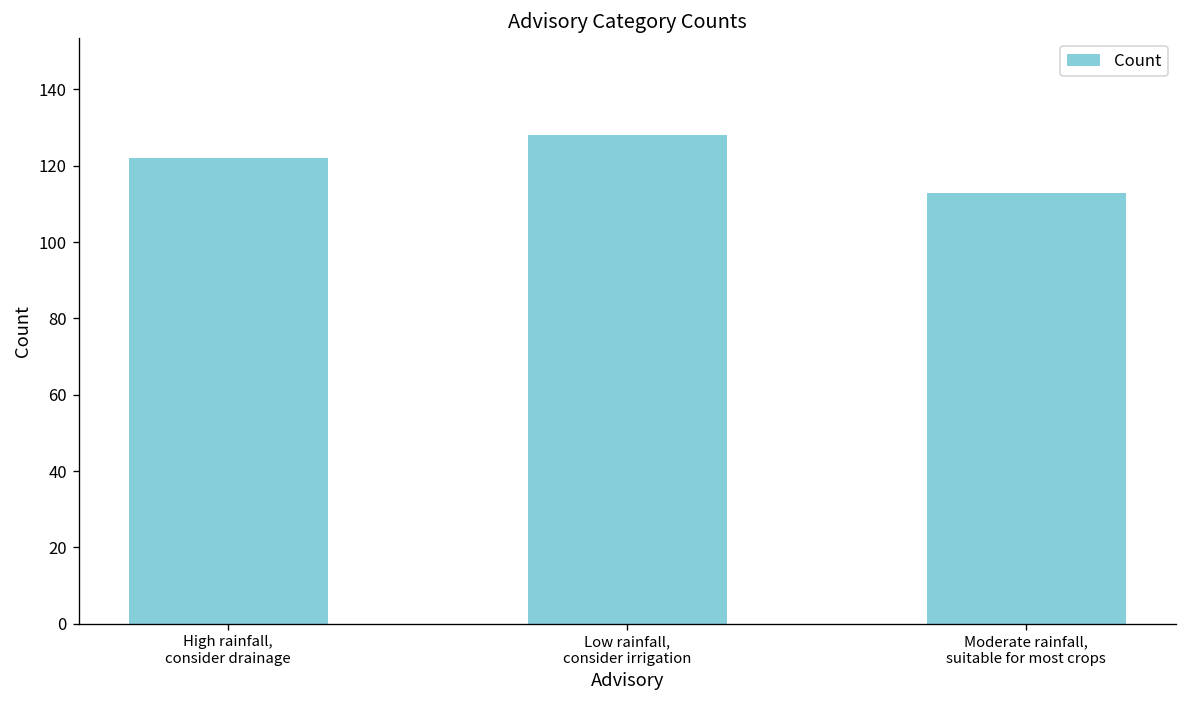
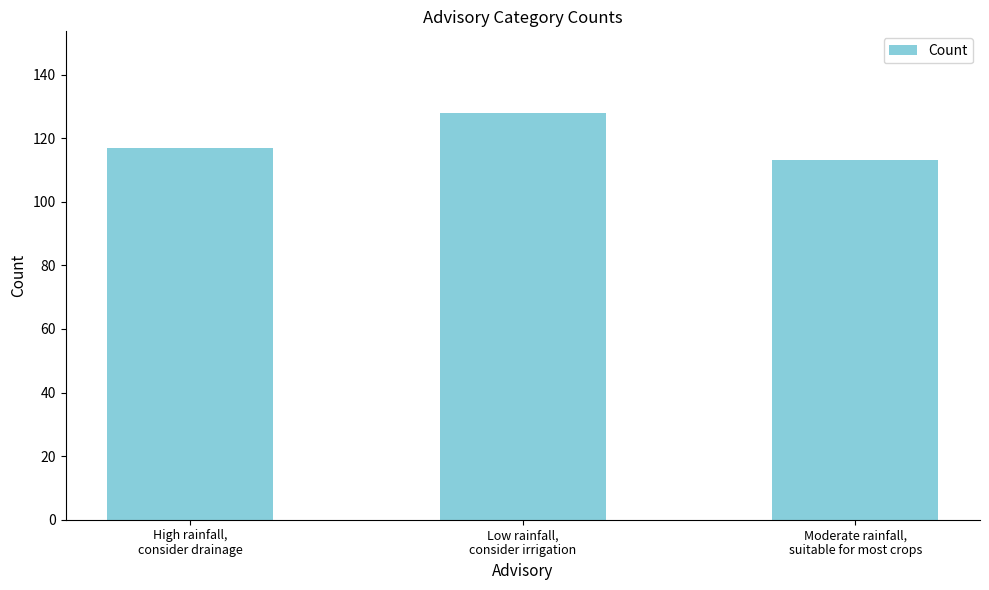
High rainfall, consider drainage: 122 -> 117
